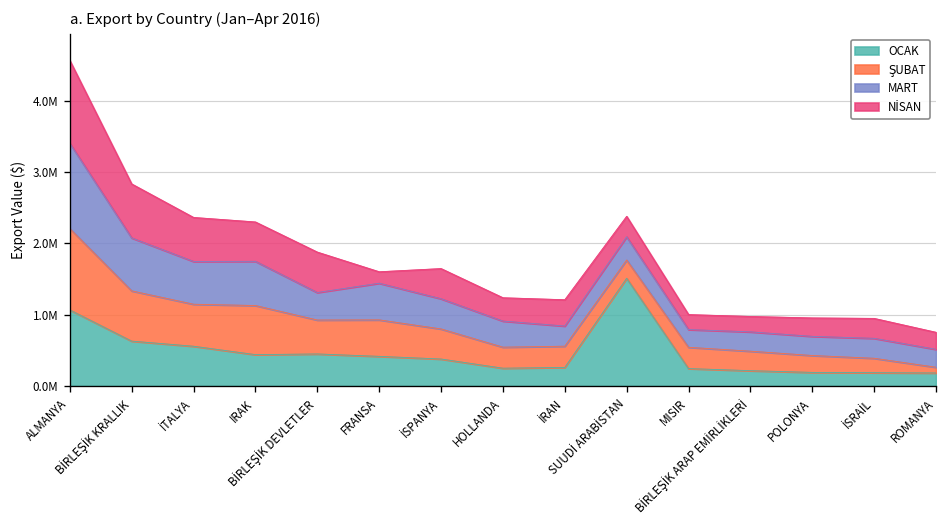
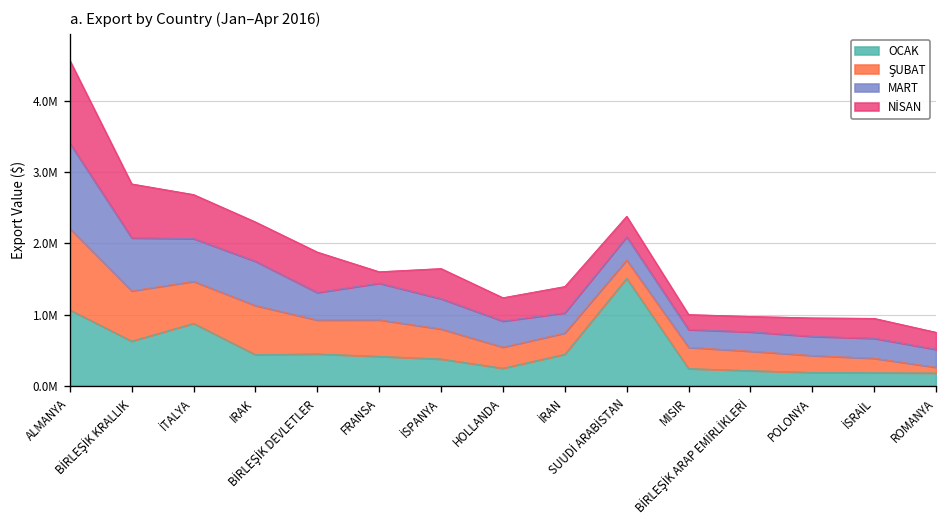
OCAK, İTALYA: 600000 -> 900000
OCAK, İRAN: 300000 -> 400000
